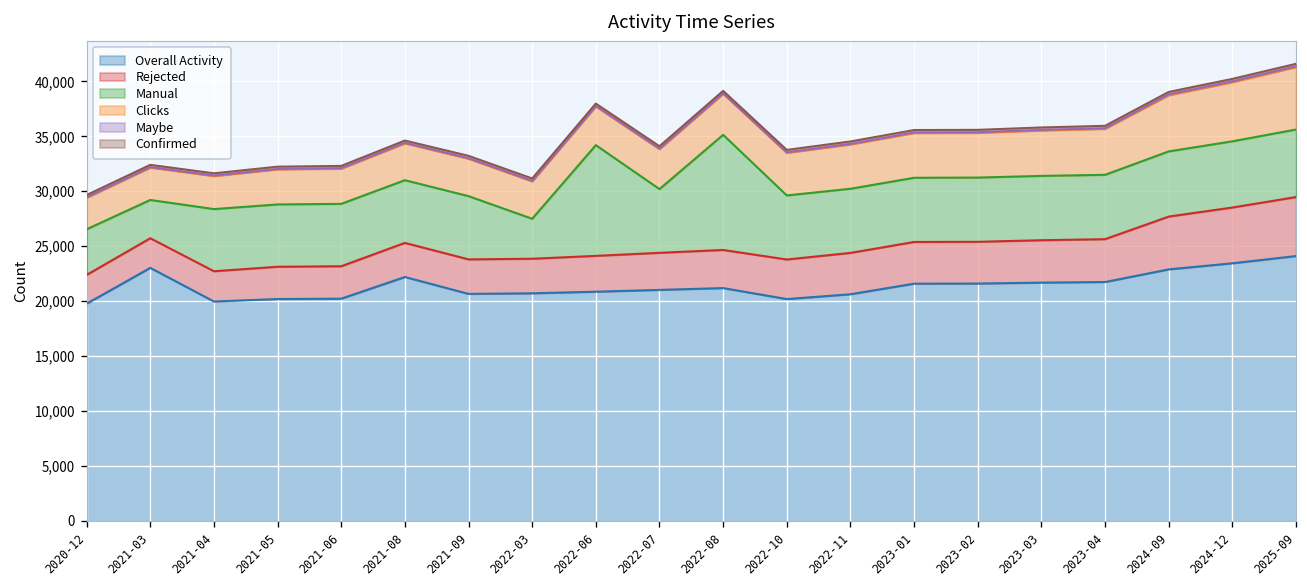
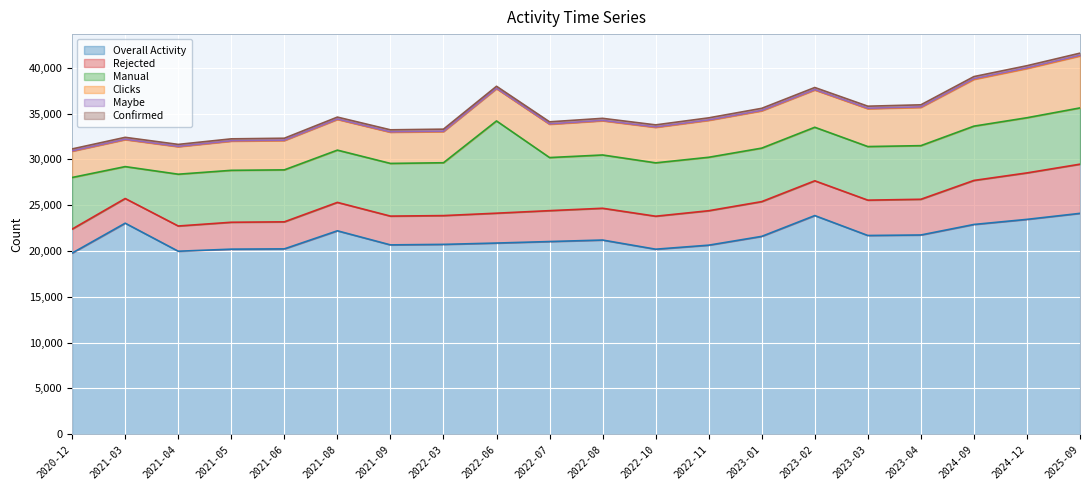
Manual, 2020-12: 4,000 -> 6,000
Manual, 2022-03: 4,000 -> 6,000
Manual, 2022-08: 10,000 -> 6,000
Overall Activity, 2023-02: 22,000 -> 24,000
